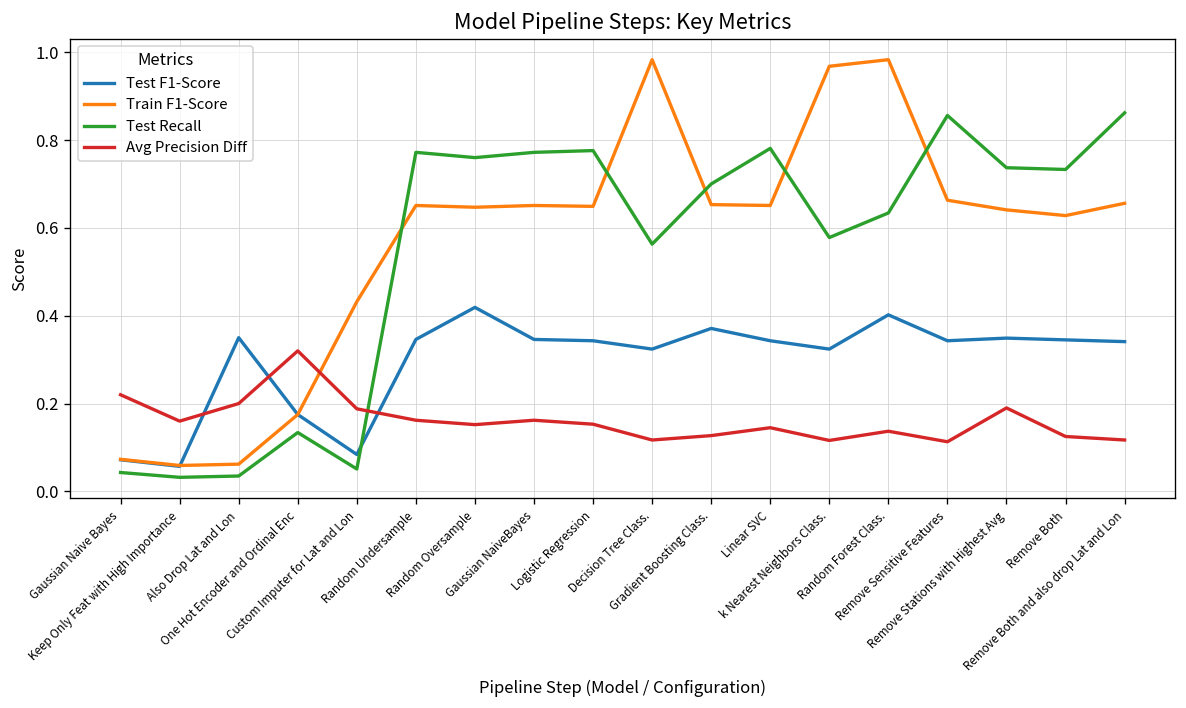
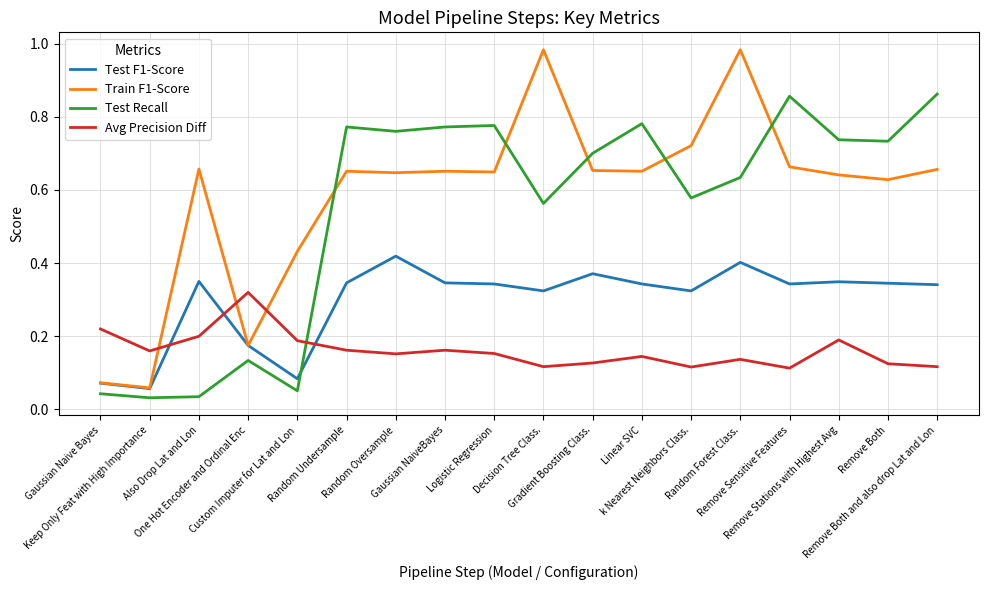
Train F1-Score, Also Drop Lat and Lon: 0.06 -> 0.66
Train F1-Score, k Nearest Neighbors Class.: 0.97 -> 0.72
